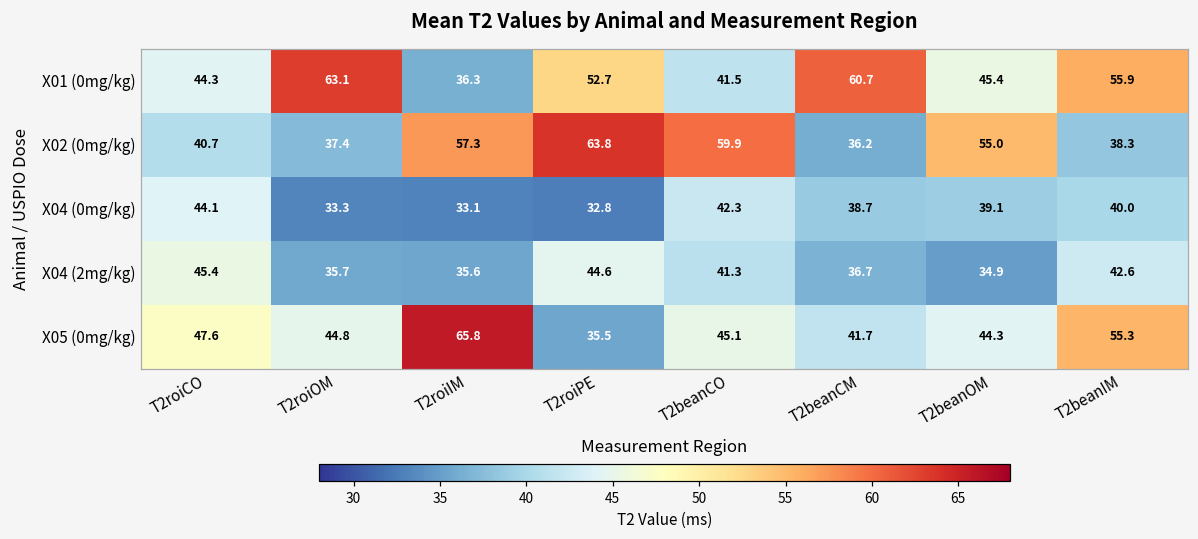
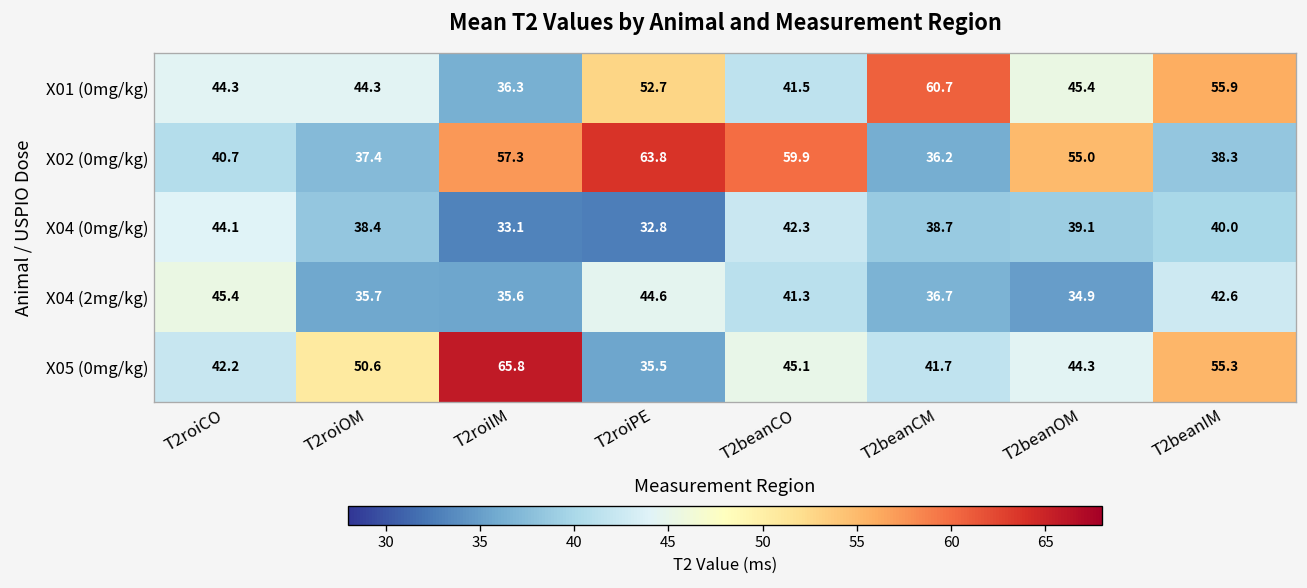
X01 (0mg/kg), T2roiOM: 63.1 -> 44.3
X04 (0mg/kg), T2roiOM: 33.3 -> 38.4
X05 (0mg/kg), T2roiCO: 47.6 -> 42.2
X05 (0mg/kg), T2roiOM: 44.8 -> 50.6
